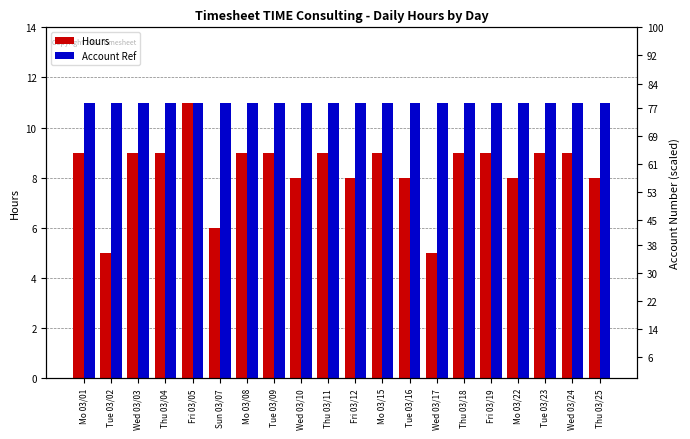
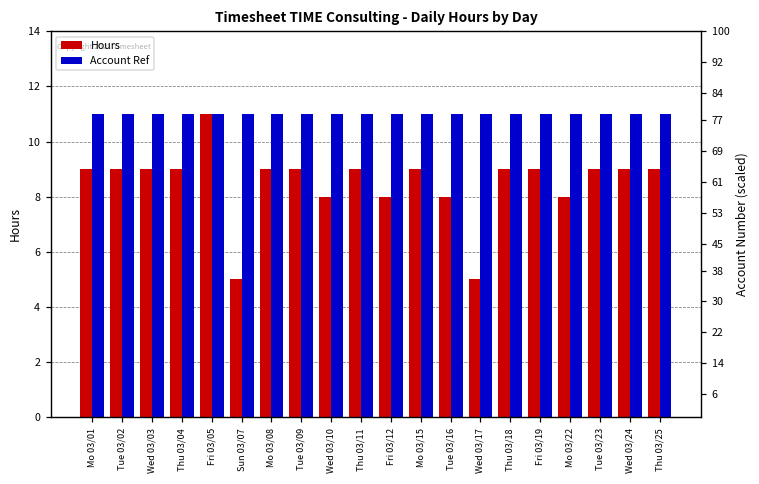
Hours, Tue 03/02: 5 -> 9
Hours, Sun 03/07: 6 -> 5
Hours, Thu 03/25: 8 -> 9
